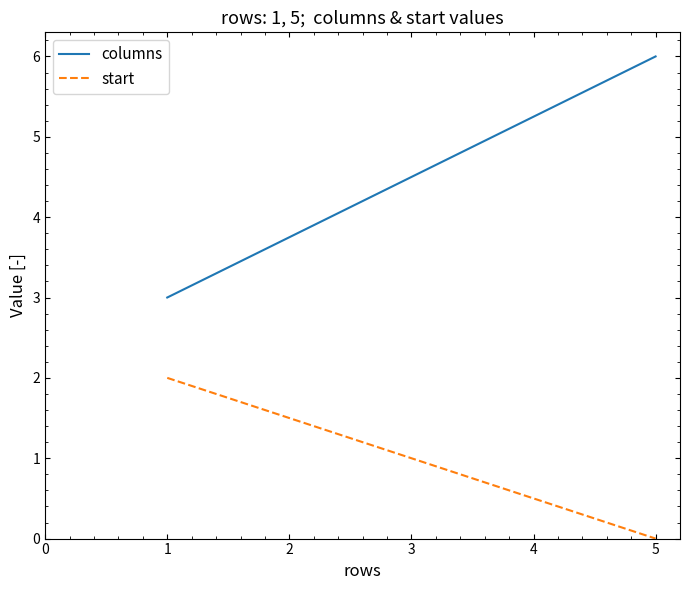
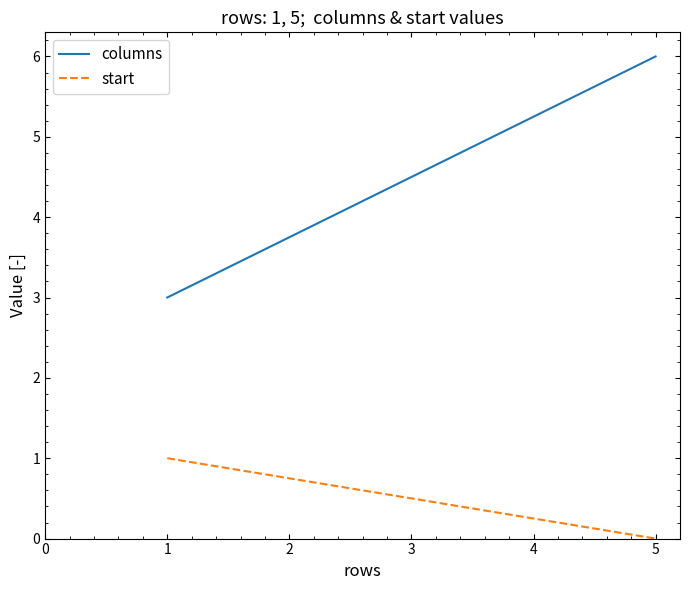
start, 1: 2 -> 1
